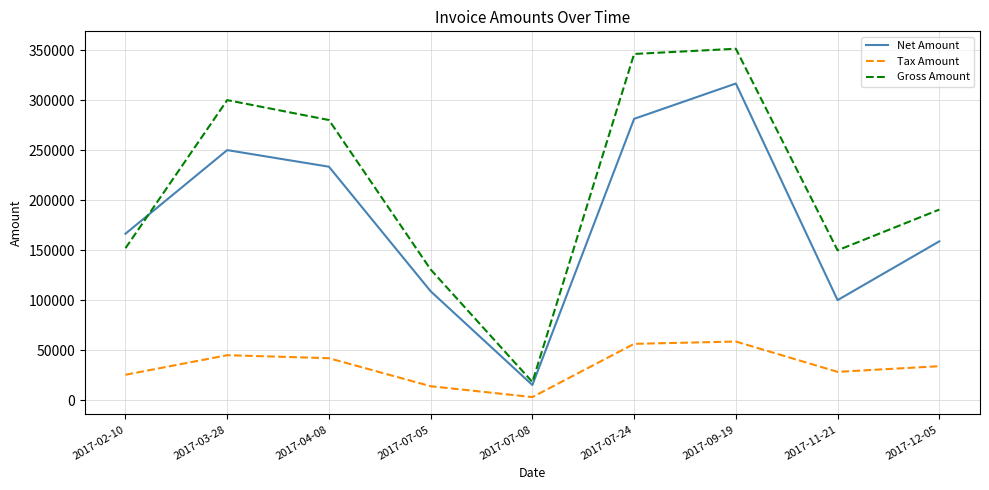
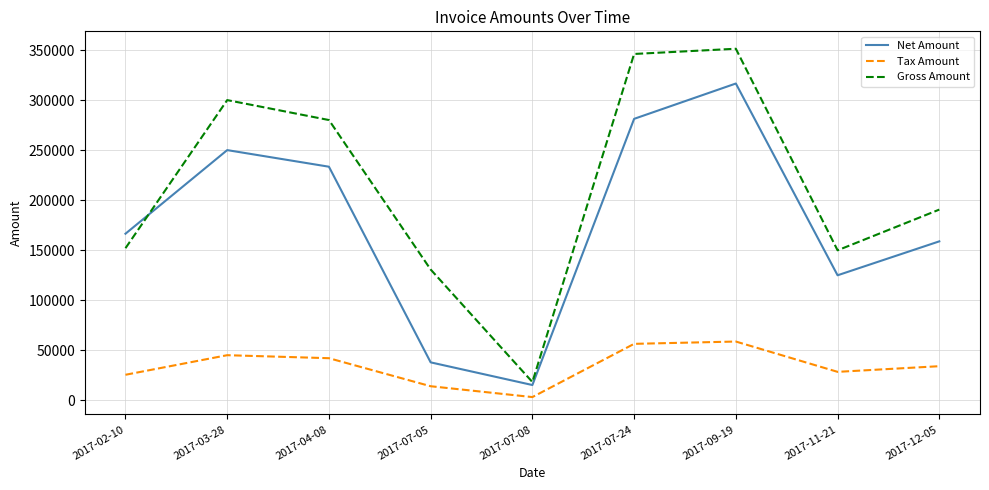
Net Amount, 2017-07-05: 110000 -> 40000
Net Amount, 2017-11-21: 100000 -> 120000
